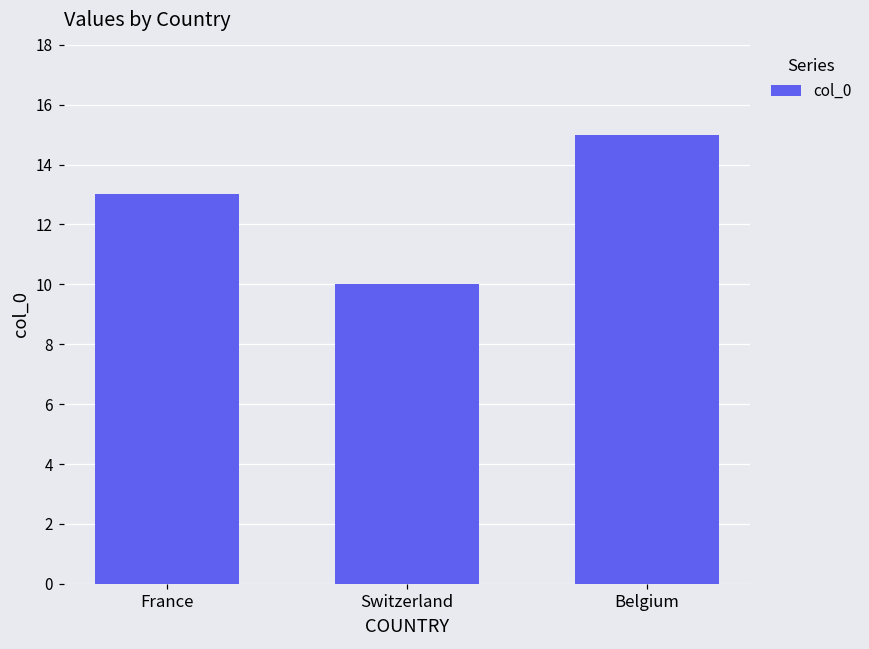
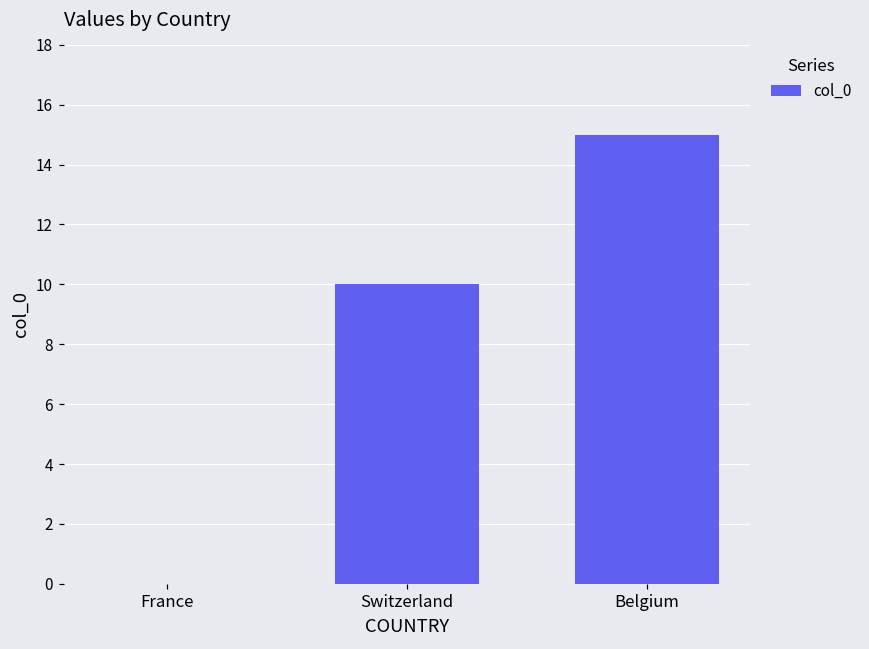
France: 13 -> 0
